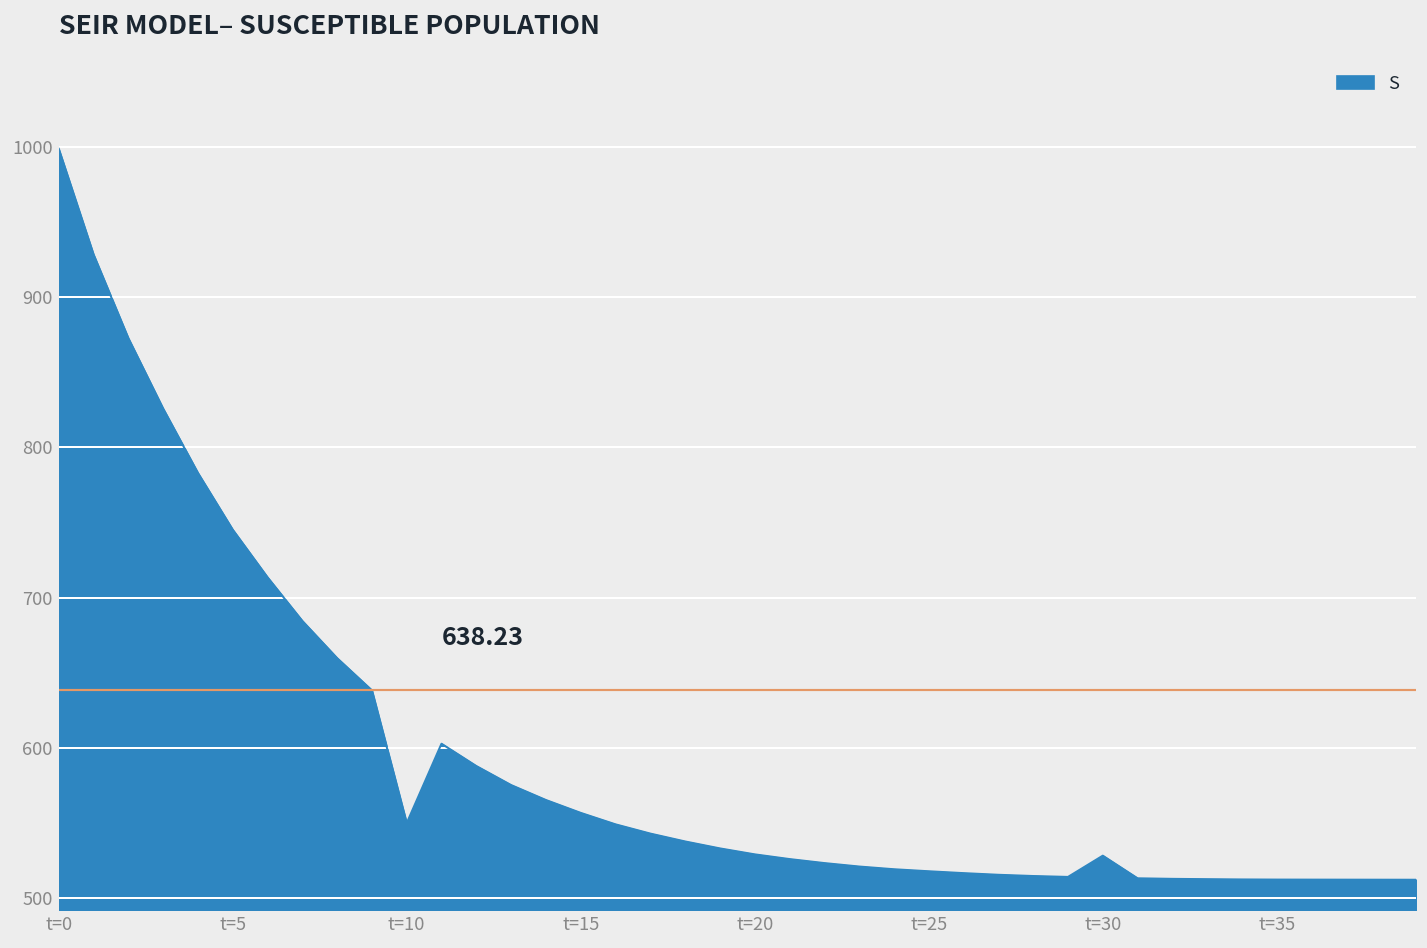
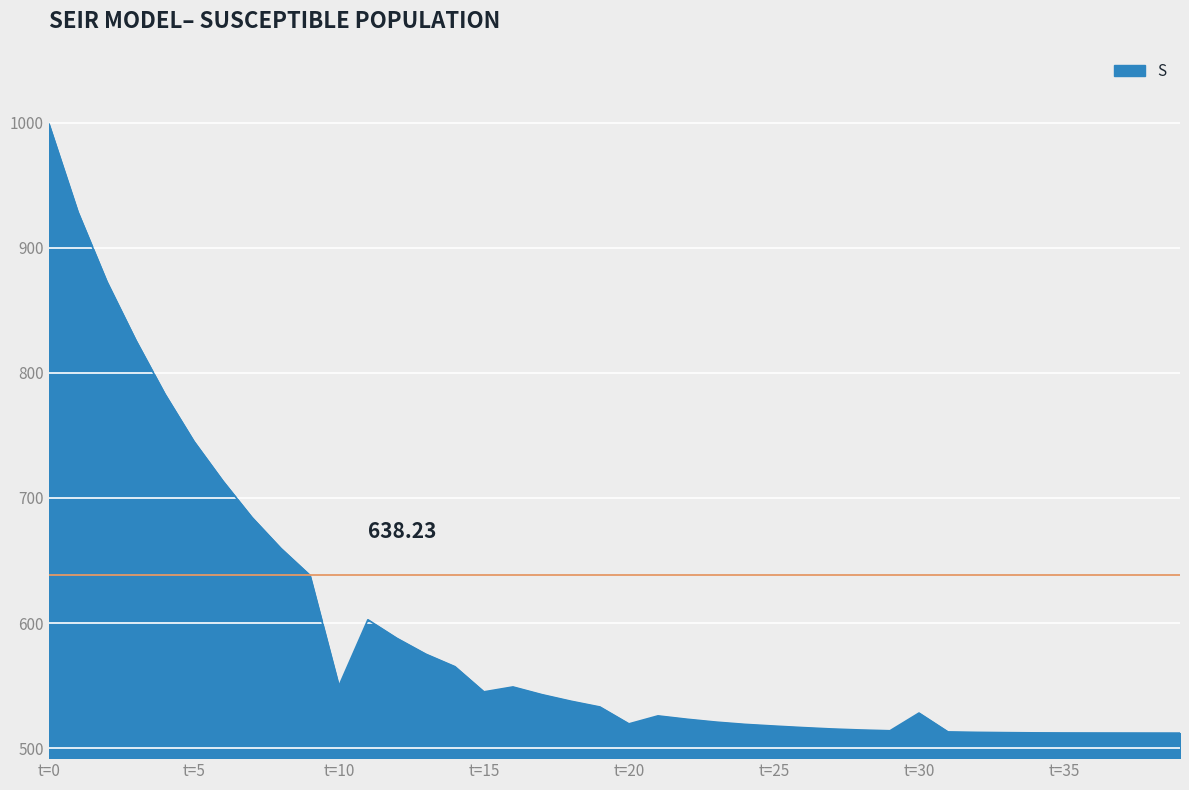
t=15: 557 -> 545
t=20: 529 -> 519
